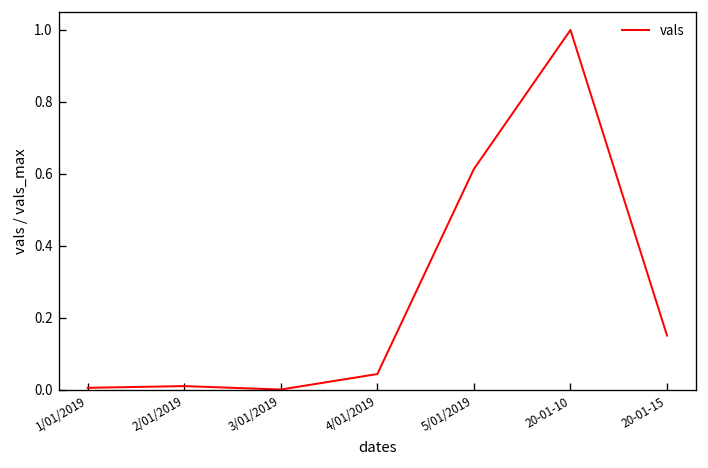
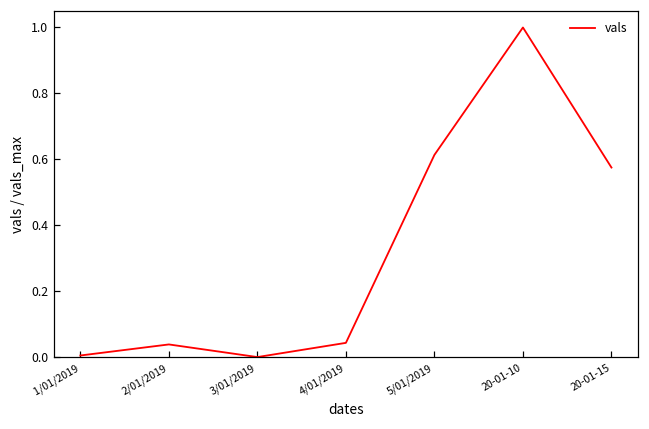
2/01/2019: 0.01 -> 0.04
20-01-15: 0.15 -> 0.58
